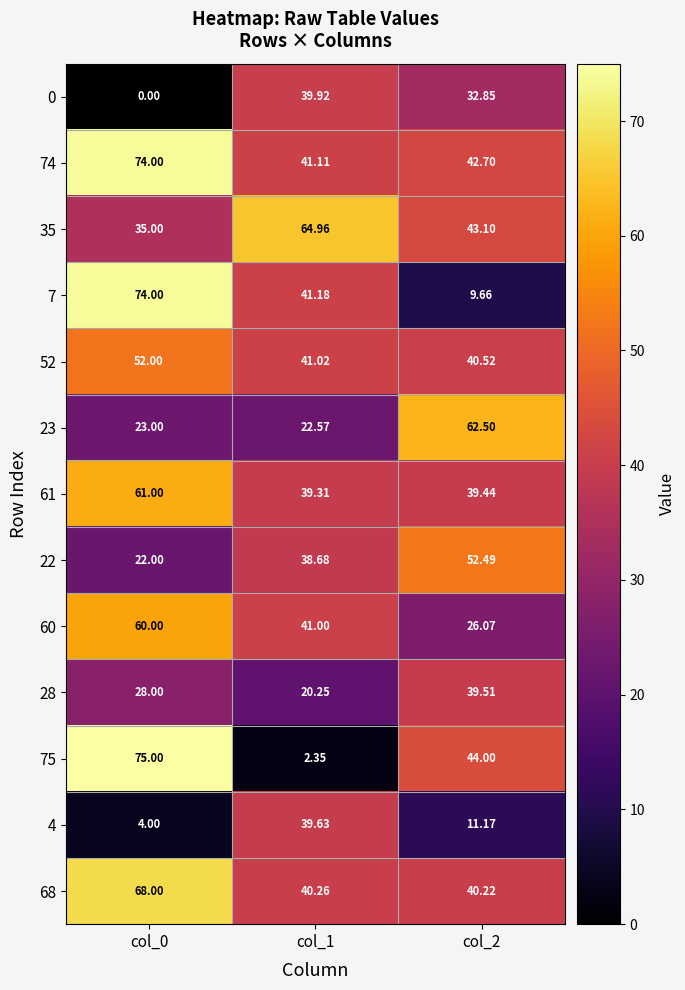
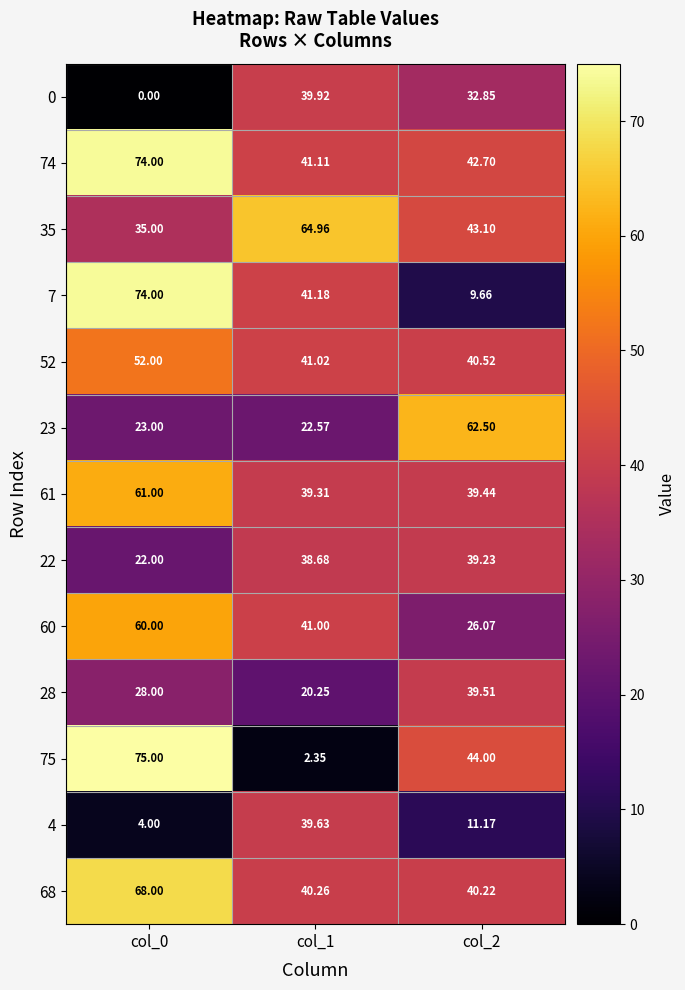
22, col_2: 52.49 -> 39.23
